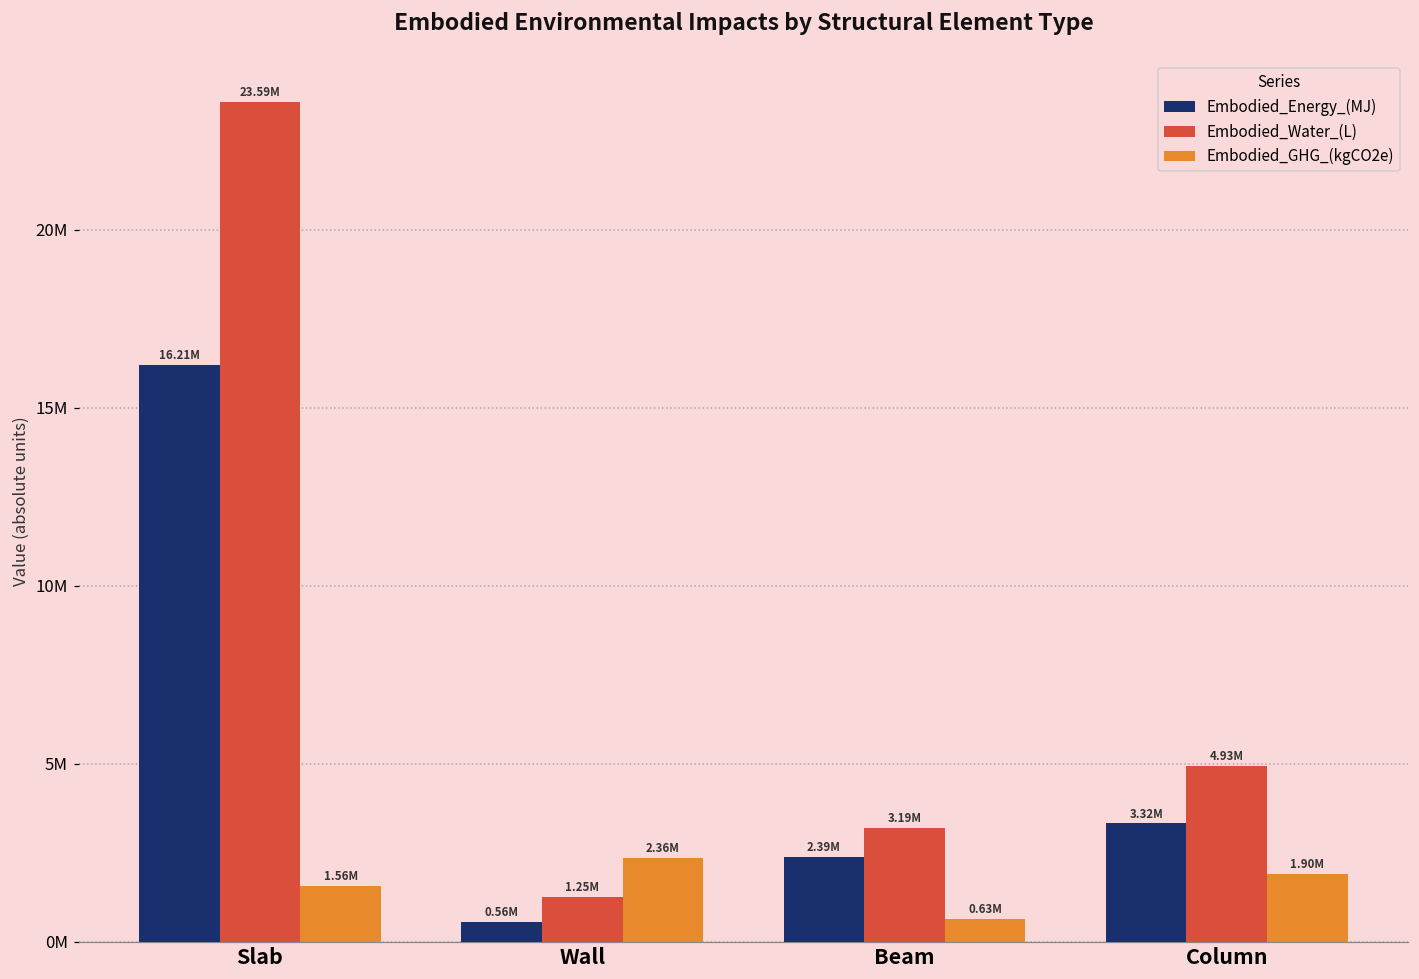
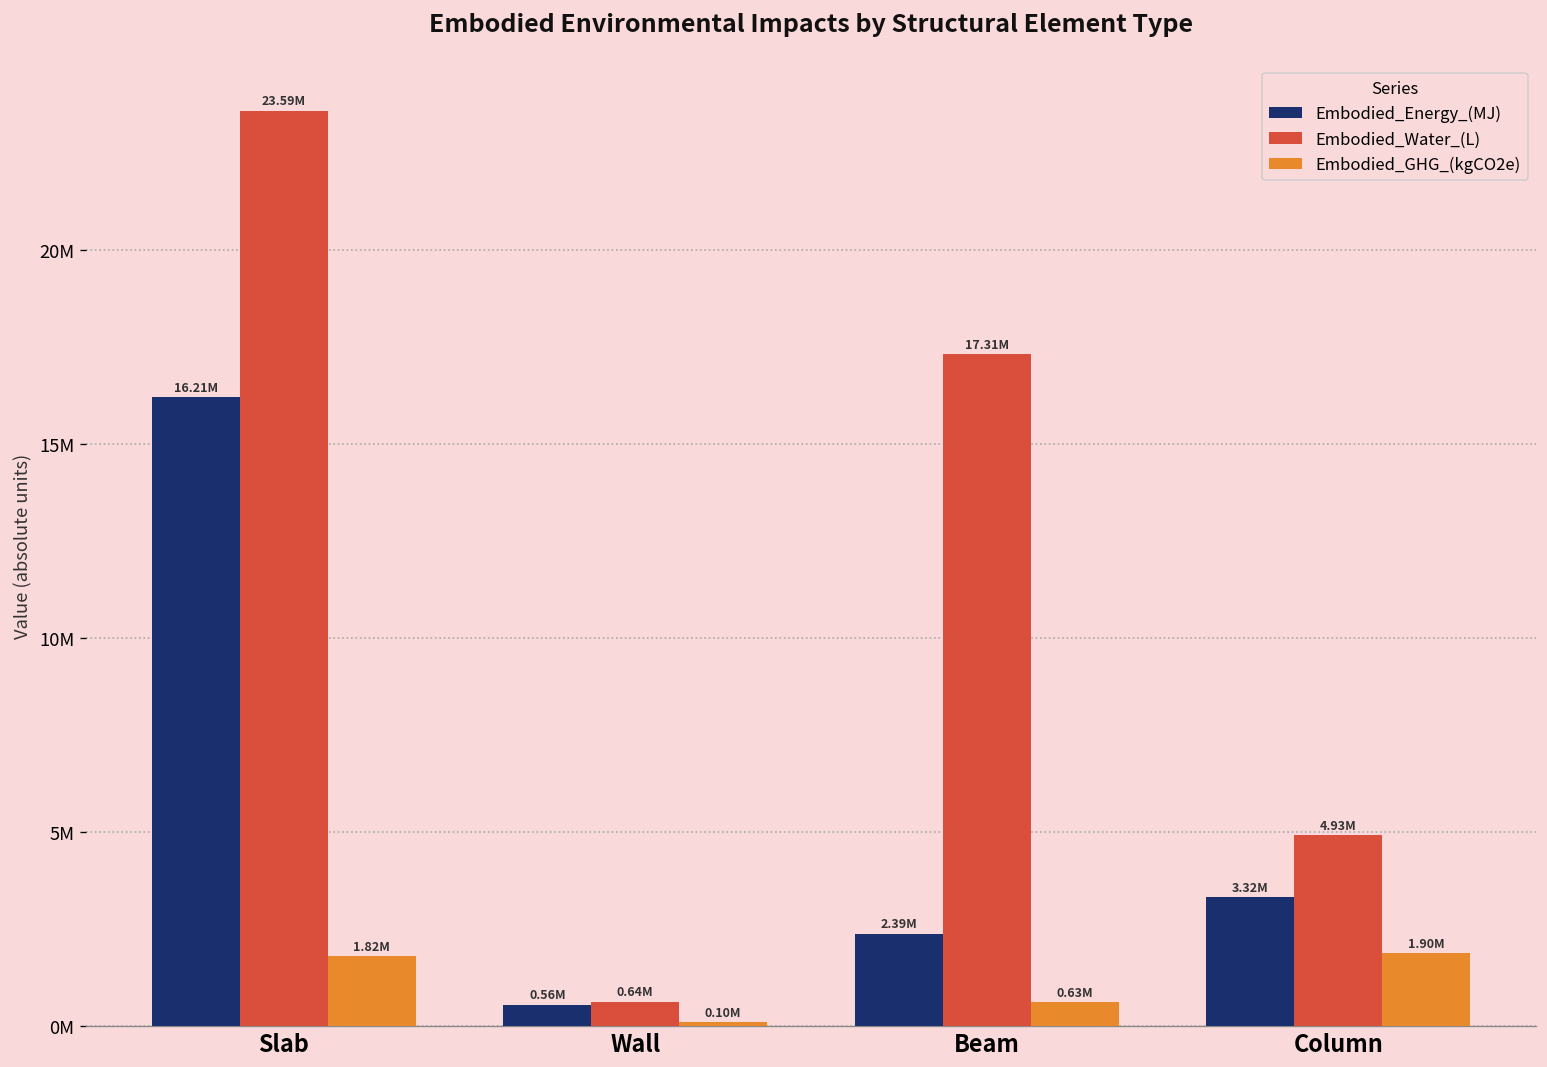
Embodied_GHG_(kgCO2e), Slab: 1.56M -> 1.82M
Embodied_Water_(L), Wall: 1.25M -> 0.64M
Embodied_GHG_(kgCO2e), Wall: 2.36M -> 0.10M
Embodied_Water_(L), Beam: 3.19M -> 17.31M
